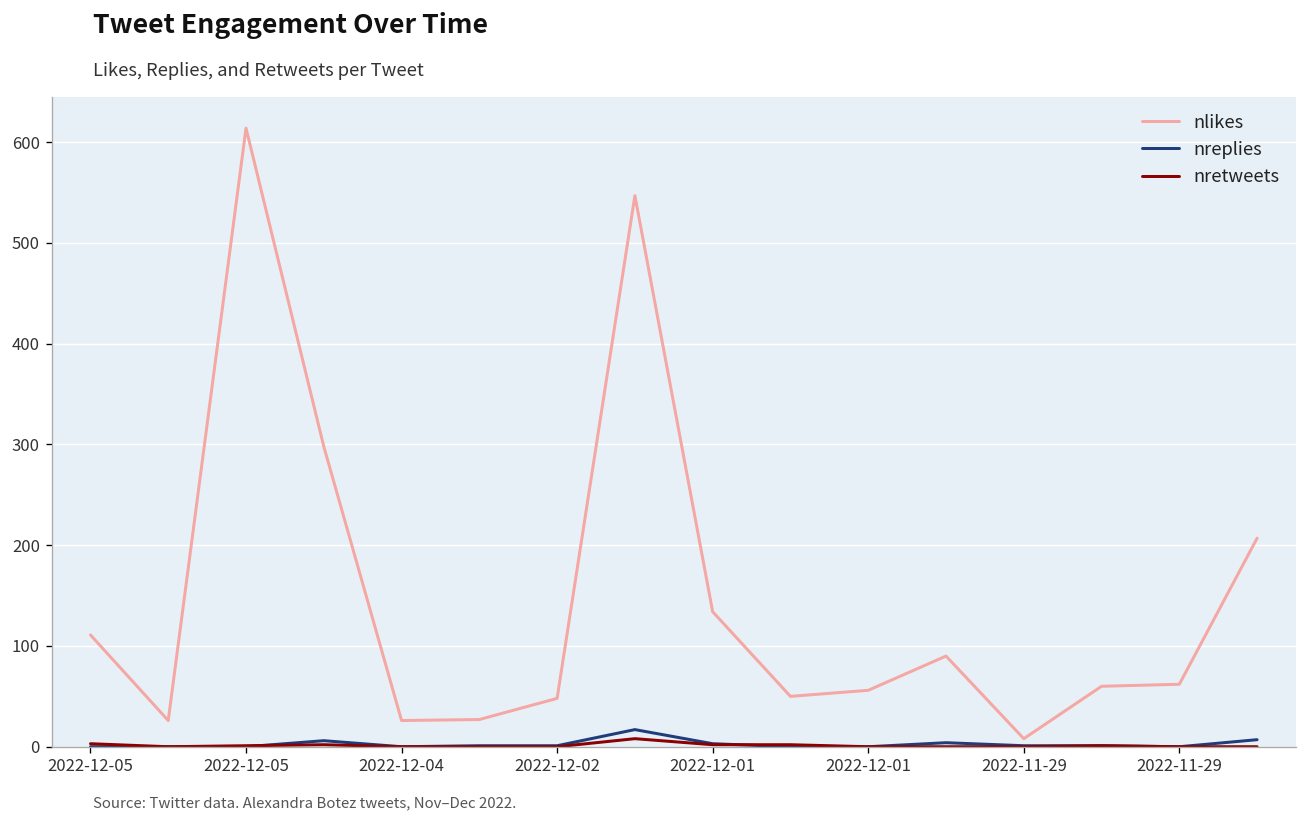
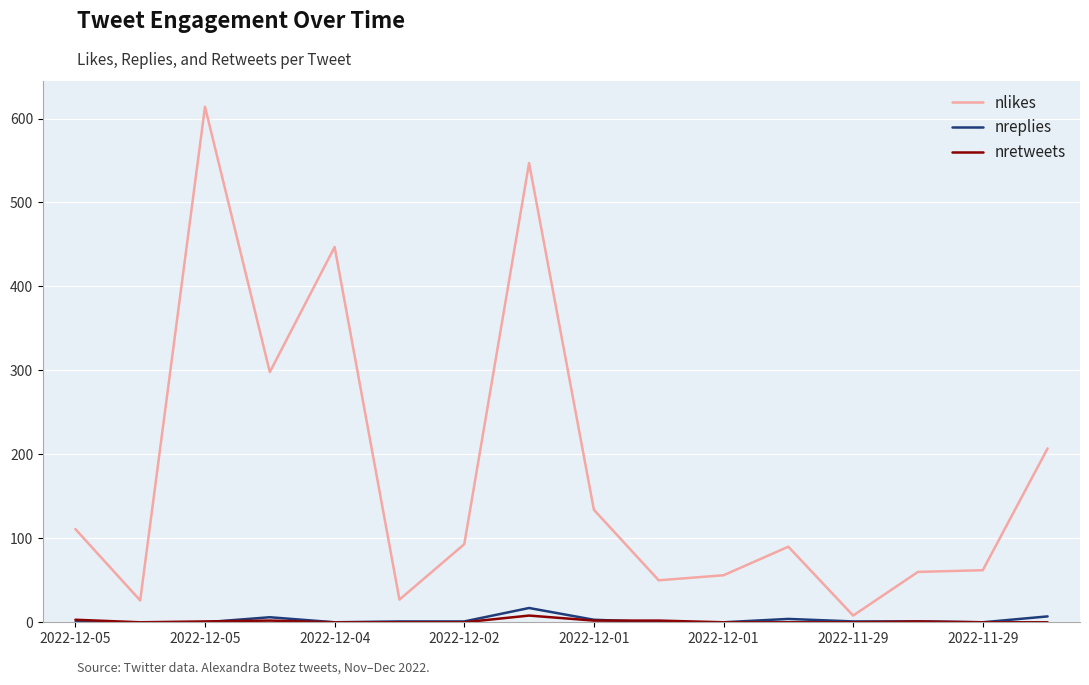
nlikes, 2022-12-04: 30 -> 450
nlikes, 2022-12-02: 50 -> 90
